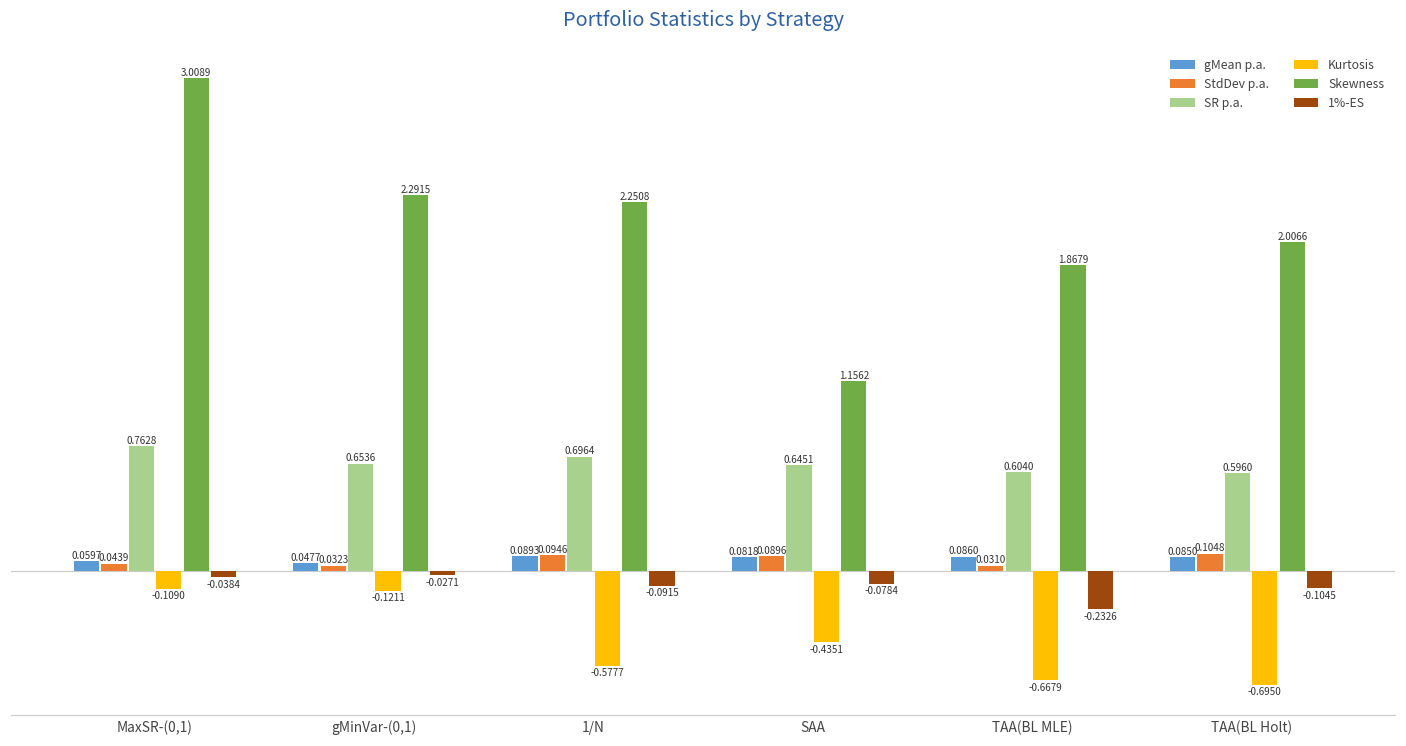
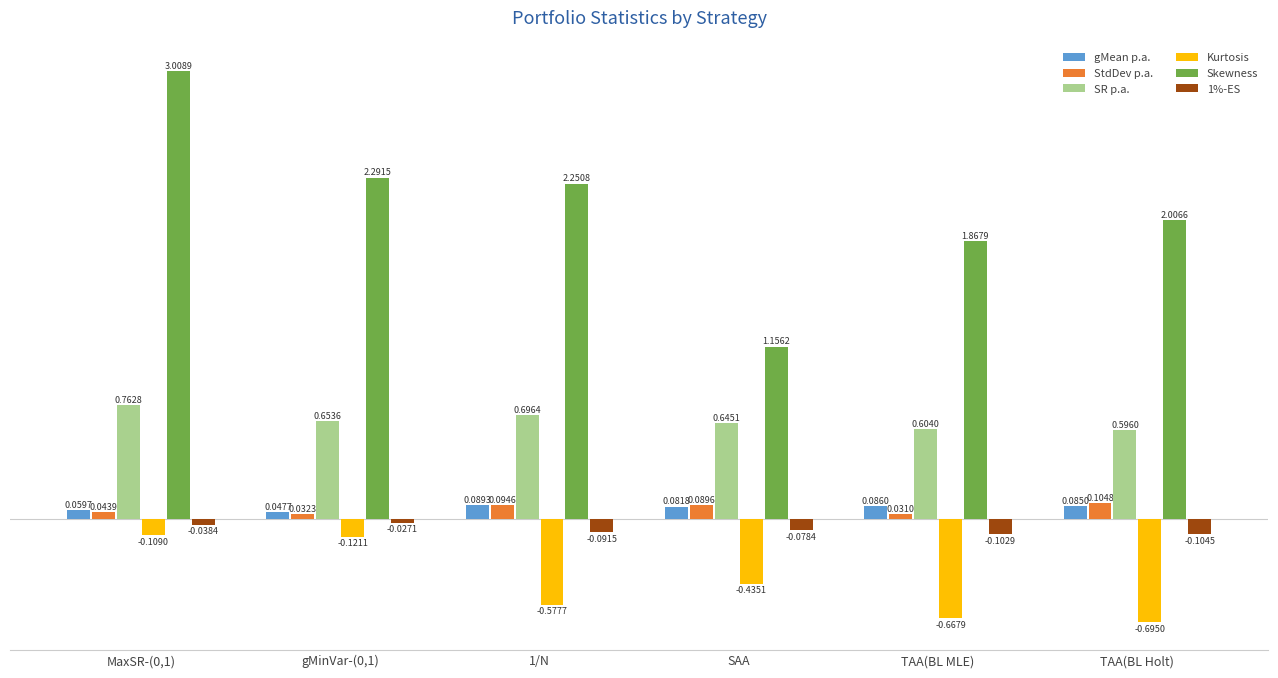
1%-ES, TAA(BL MLE): -0.2326 -> -0.1029
